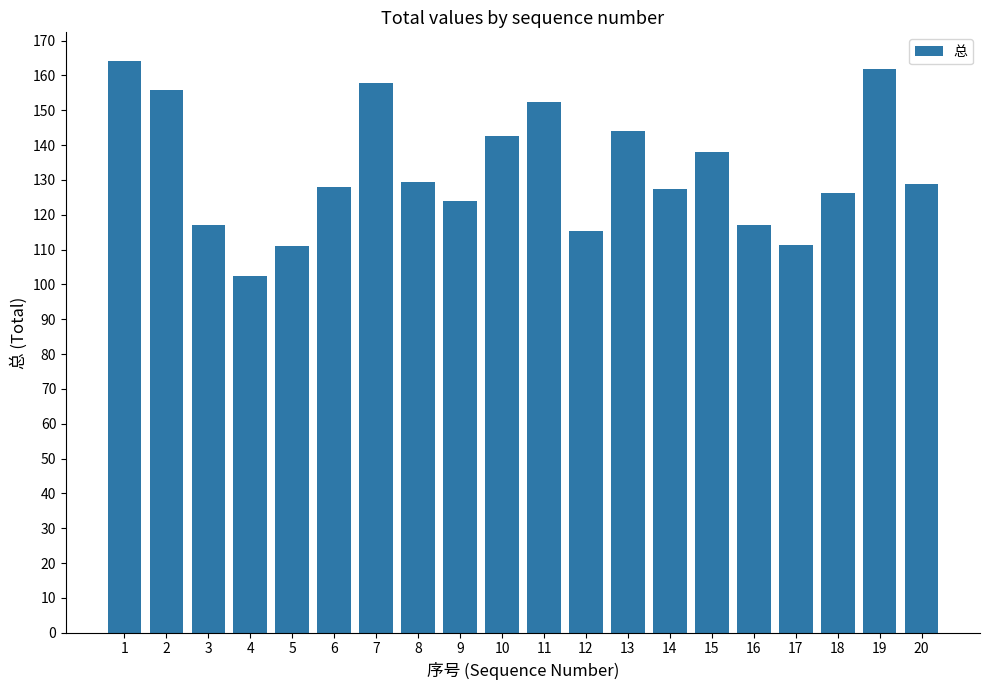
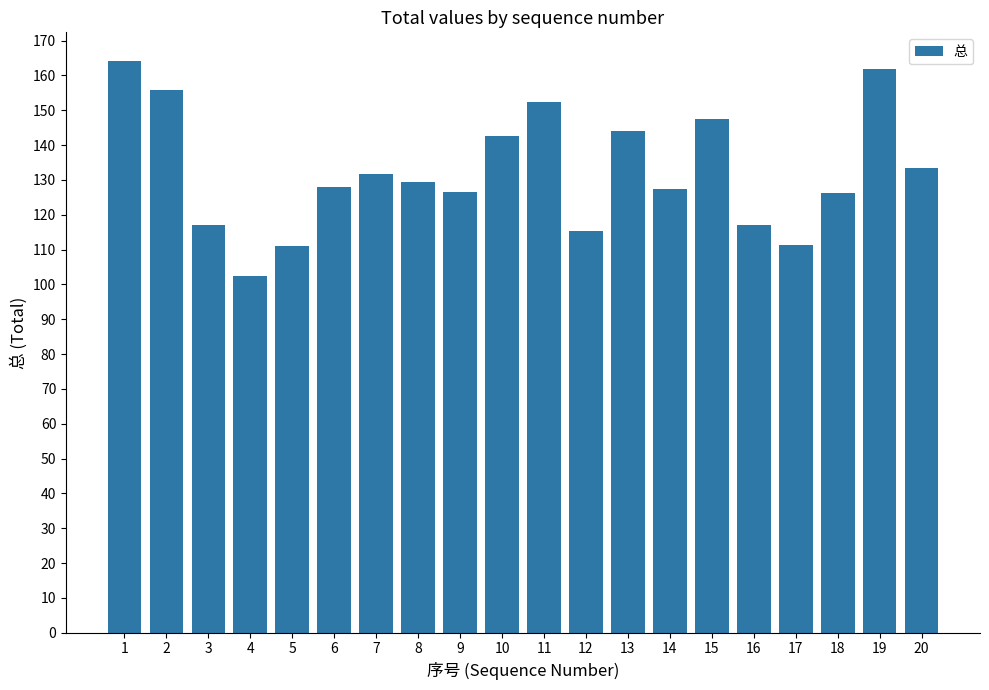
7: 158 -> 132
9: 124 -> 127
15: 138 -> 147
20: 129 -> 133
